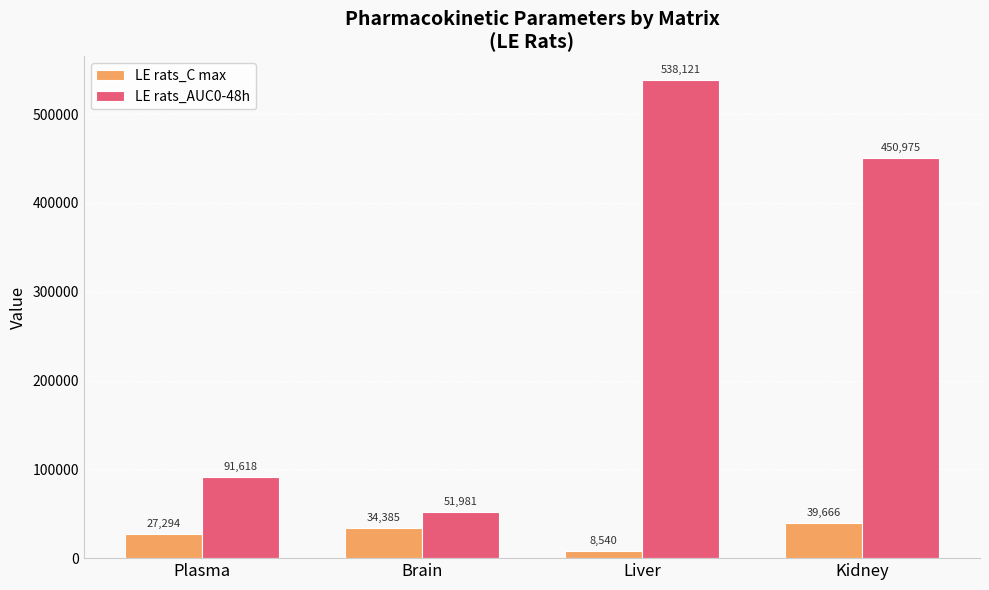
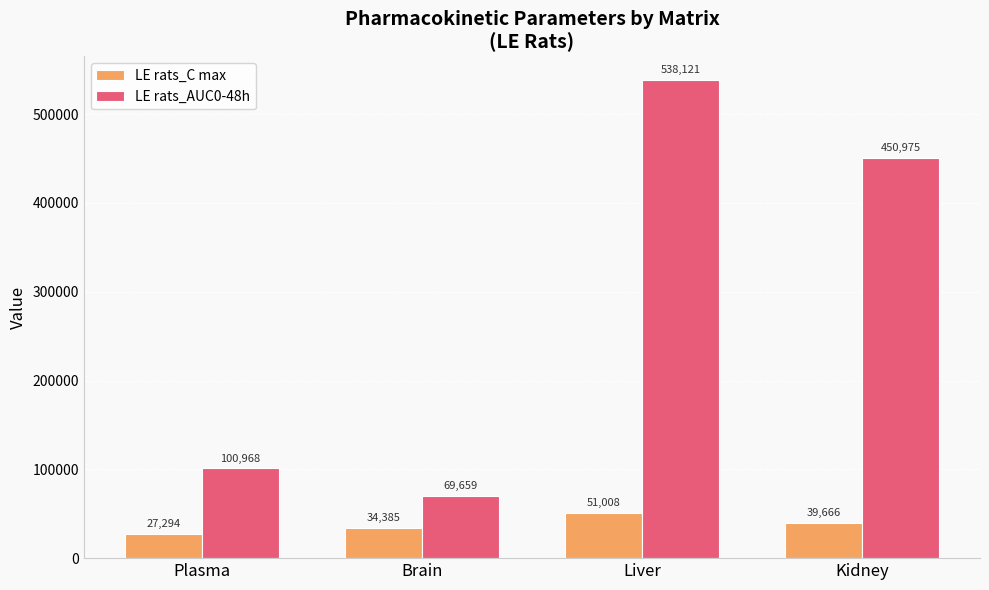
LE rats_AUC0-48h, Plasma: 91,618 -> 100,968
LE rats_AUC0-48h, Brain: 51,981 -> 69,659
LE rats_C max, Liver: 8,540 -> 51,008
